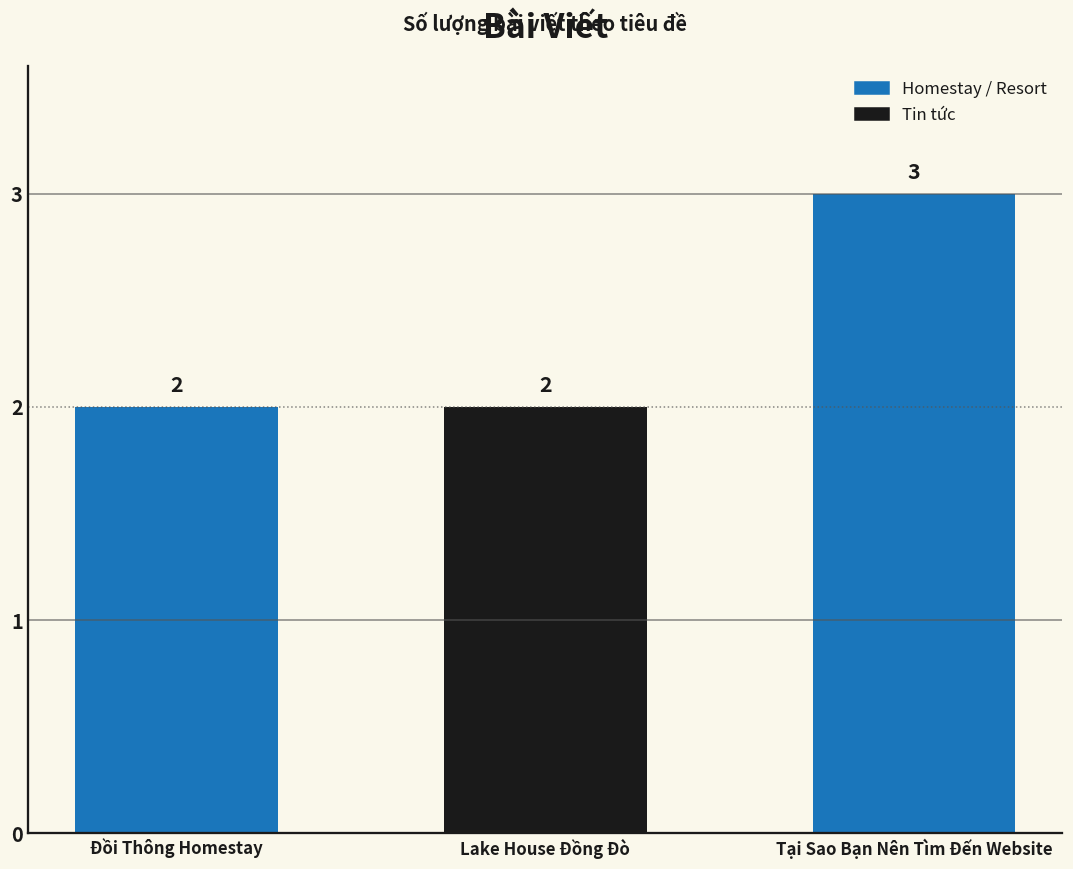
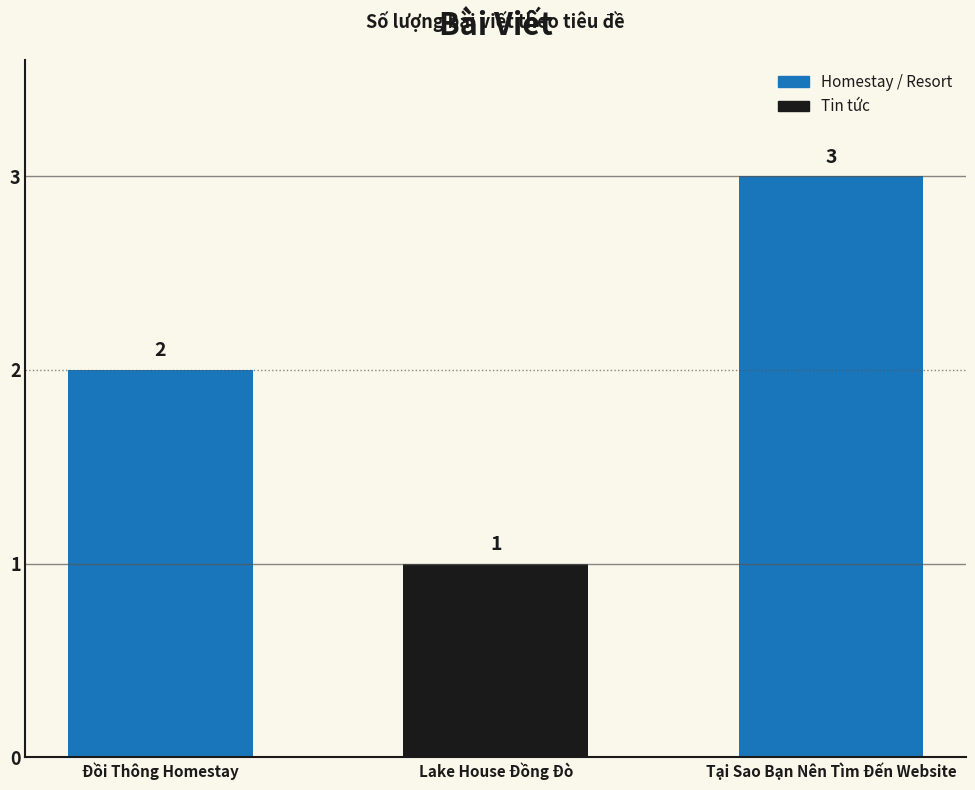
Lake House Đồng Đò: 2 -> 1
